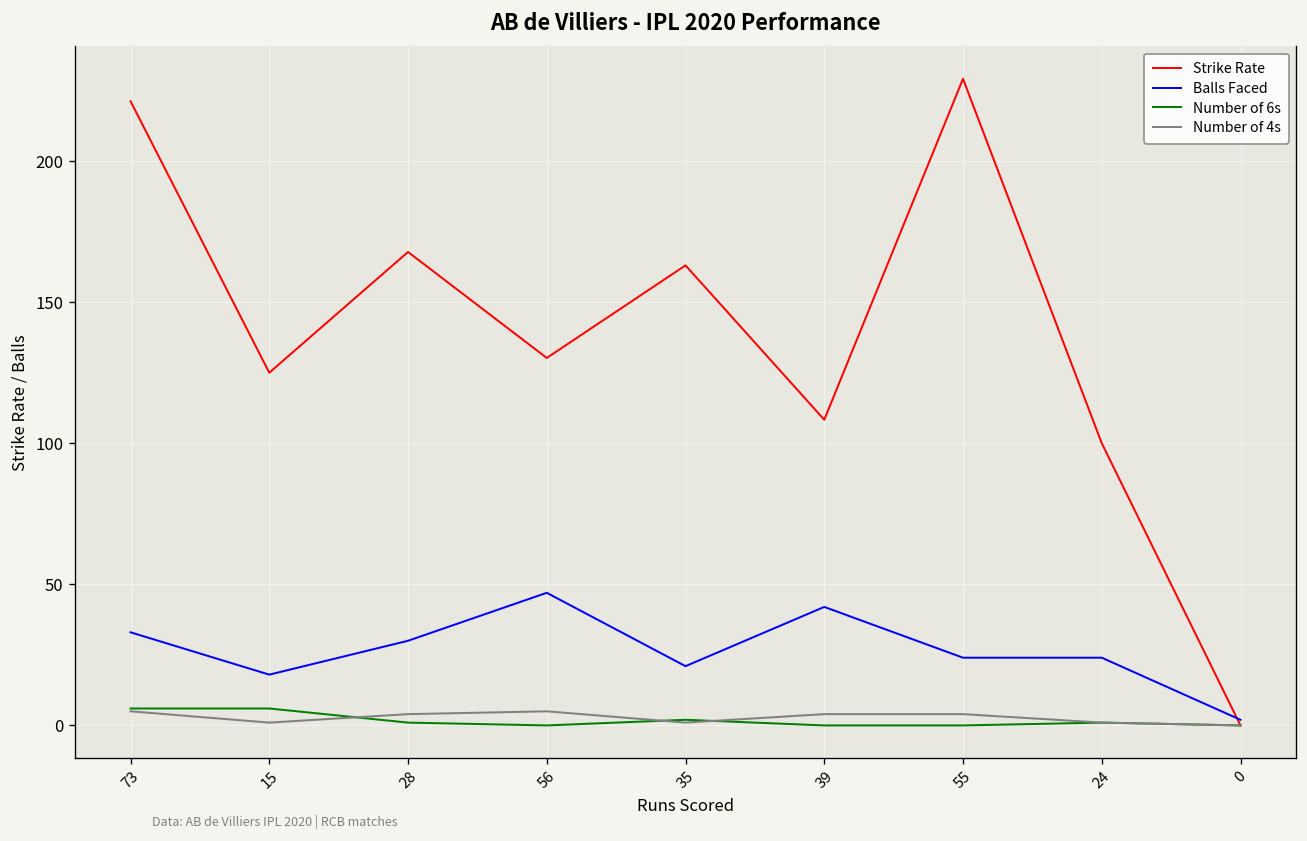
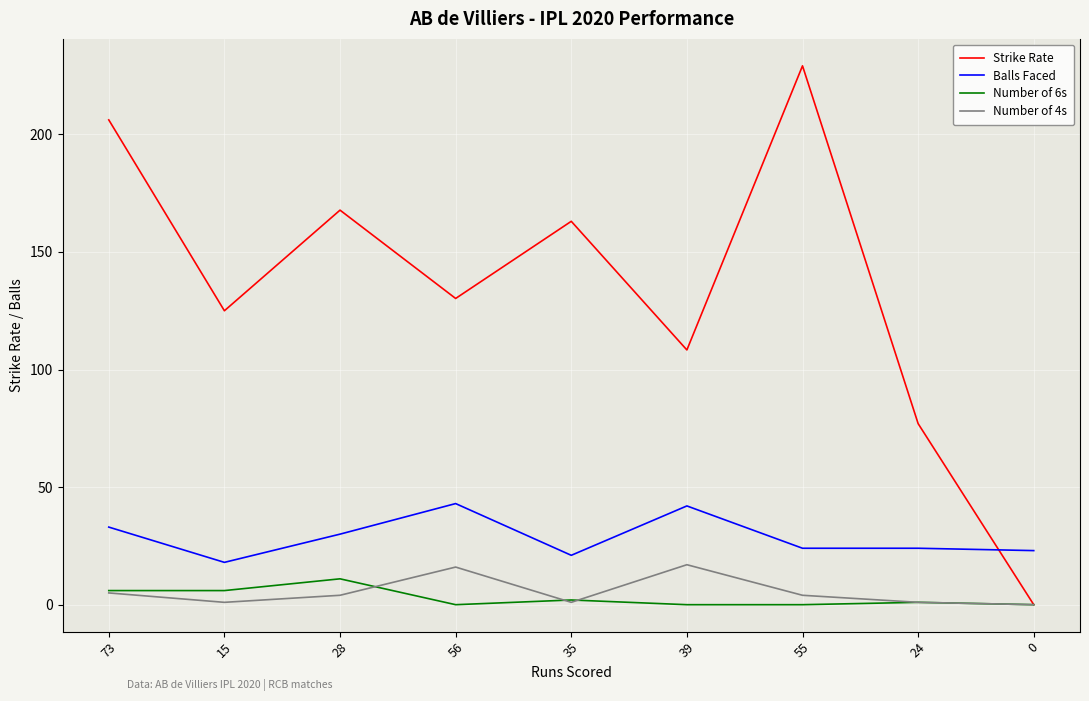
Strike Rate, 73: 221 -> 206
Number of 6s, 28: 1 -> 11
Balls Faced, 56: 47 -> 43
Number of 4s, 56: 5 -> 16
Number of 4s, 39: 4 -> 17
Strike Rate, 24: 100 -> 77
Balls Faced, 0: 2 -> 23
